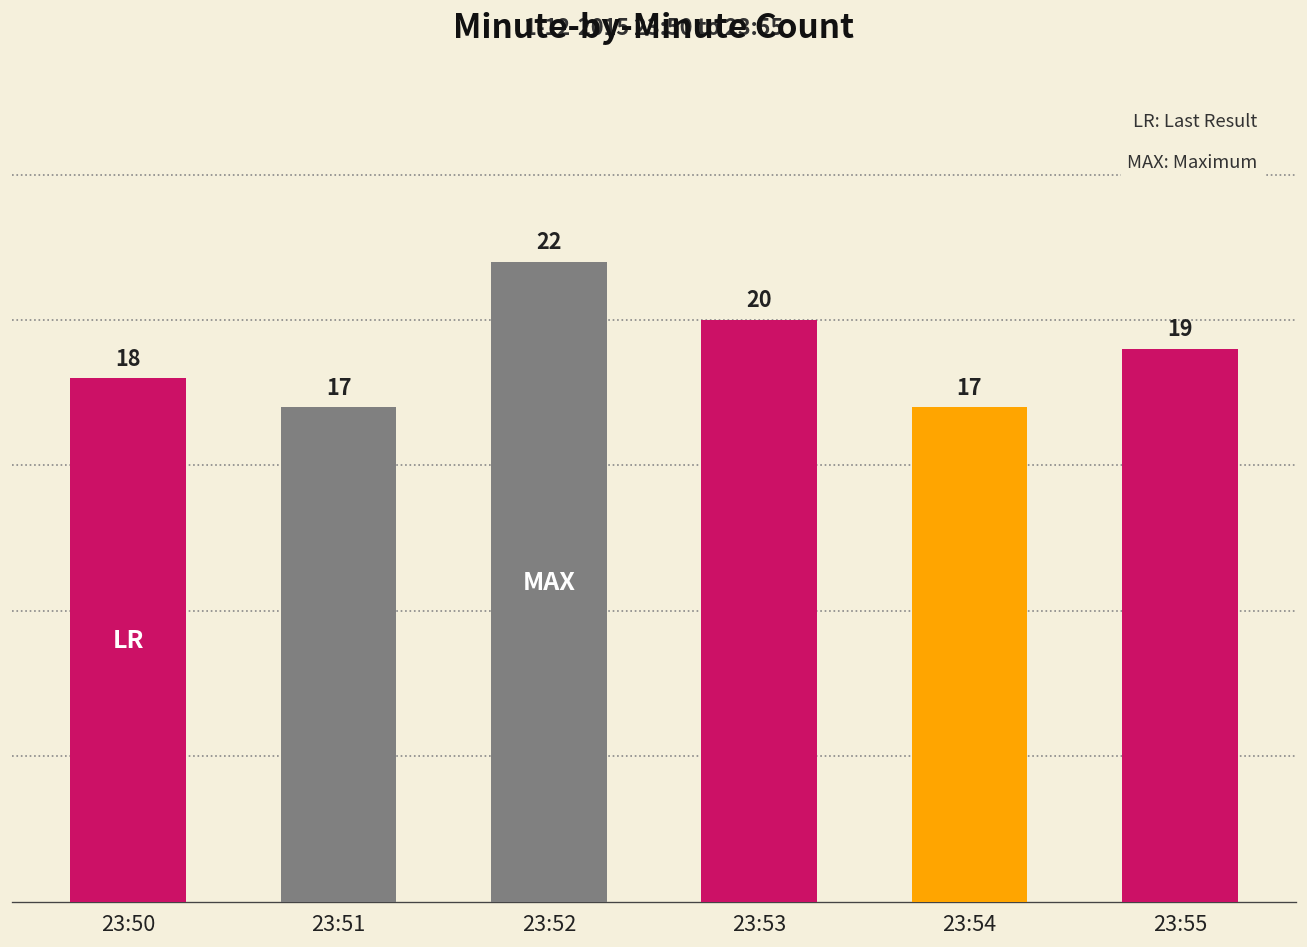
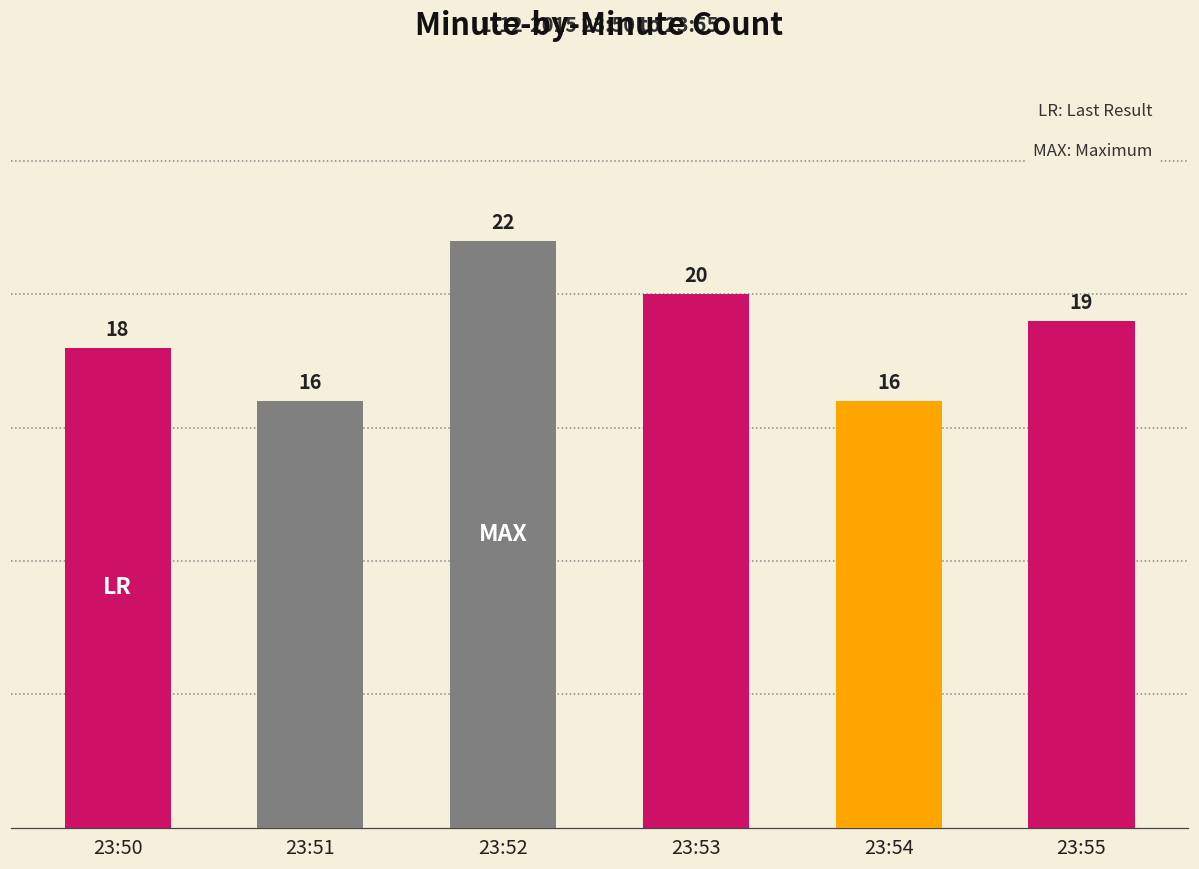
23:51: 17 -> 16
23:54: 17 -> 16
